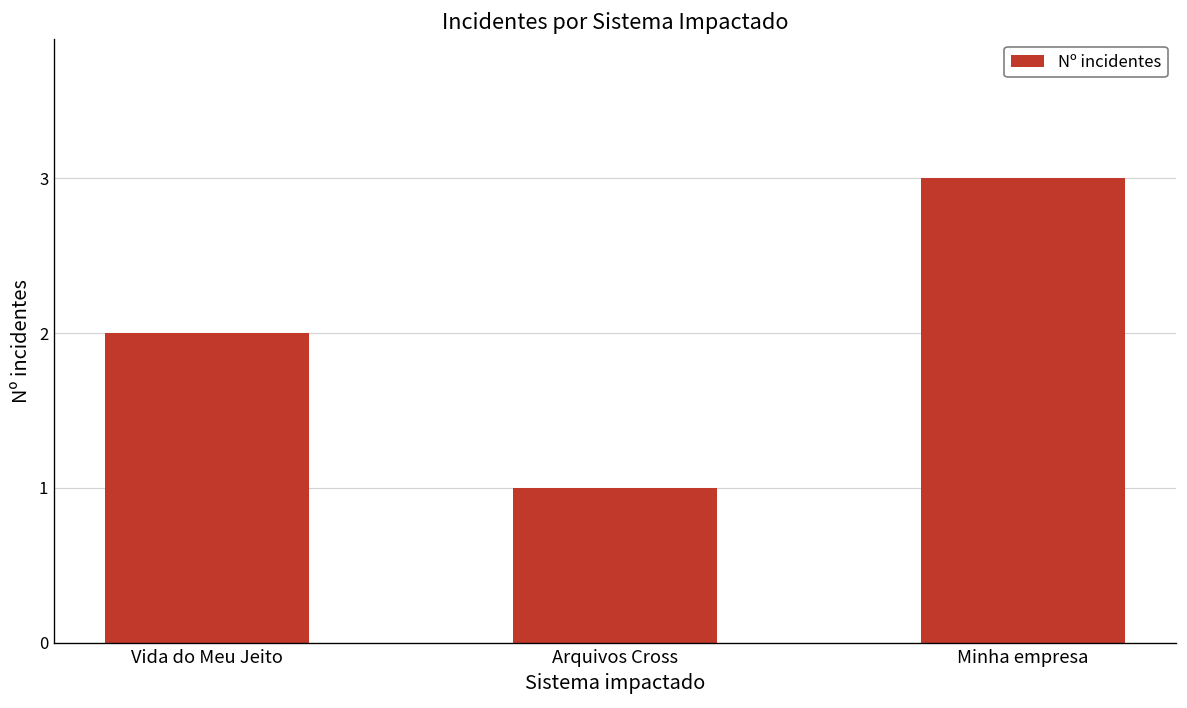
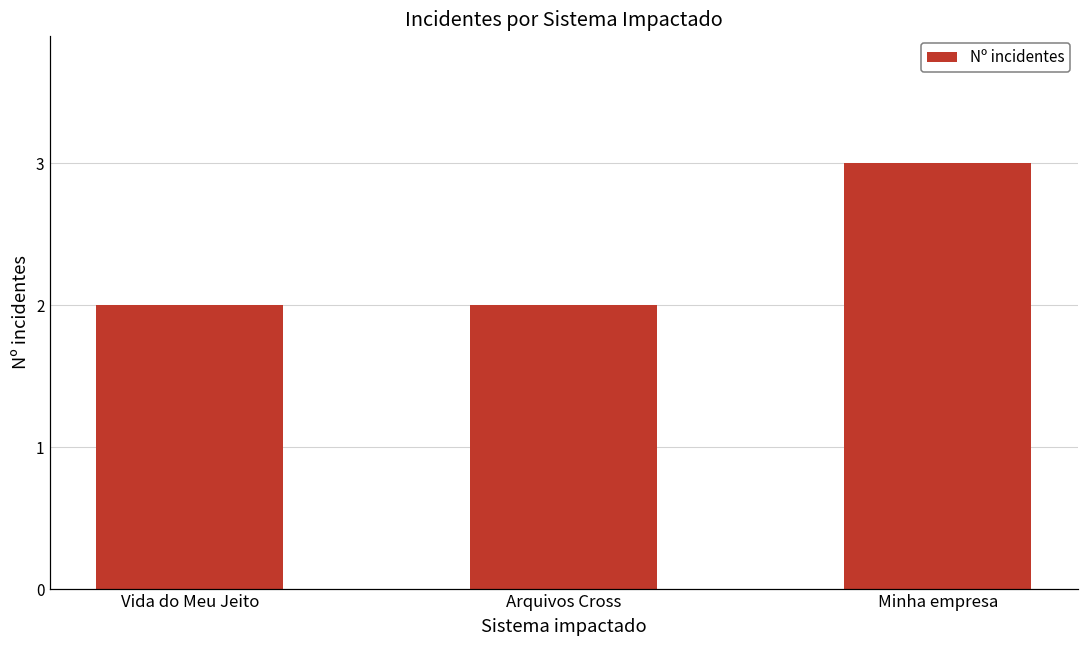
Arquivos Cross: 1 -> 2
